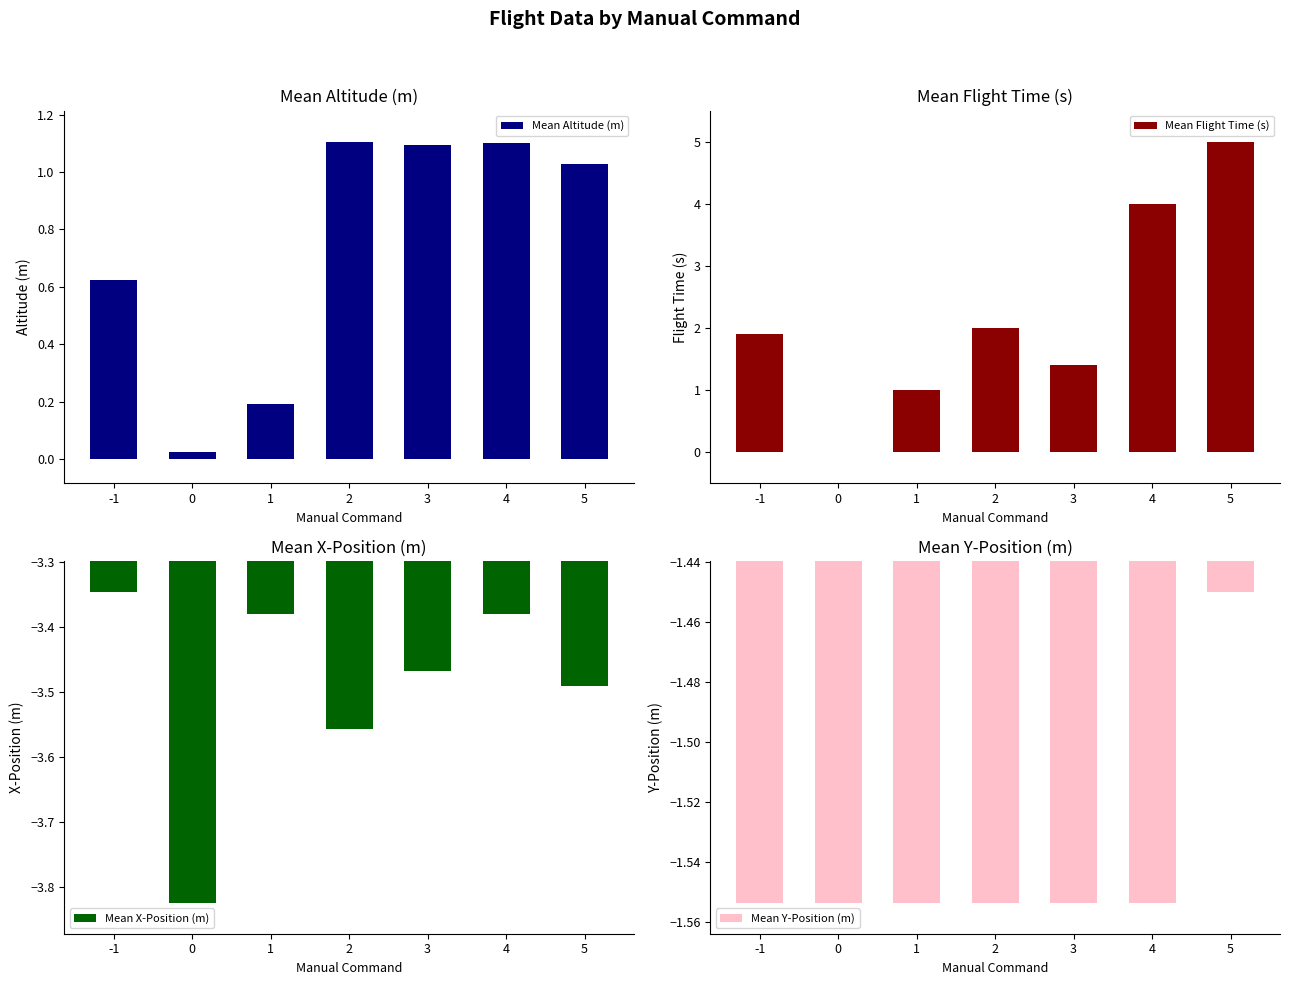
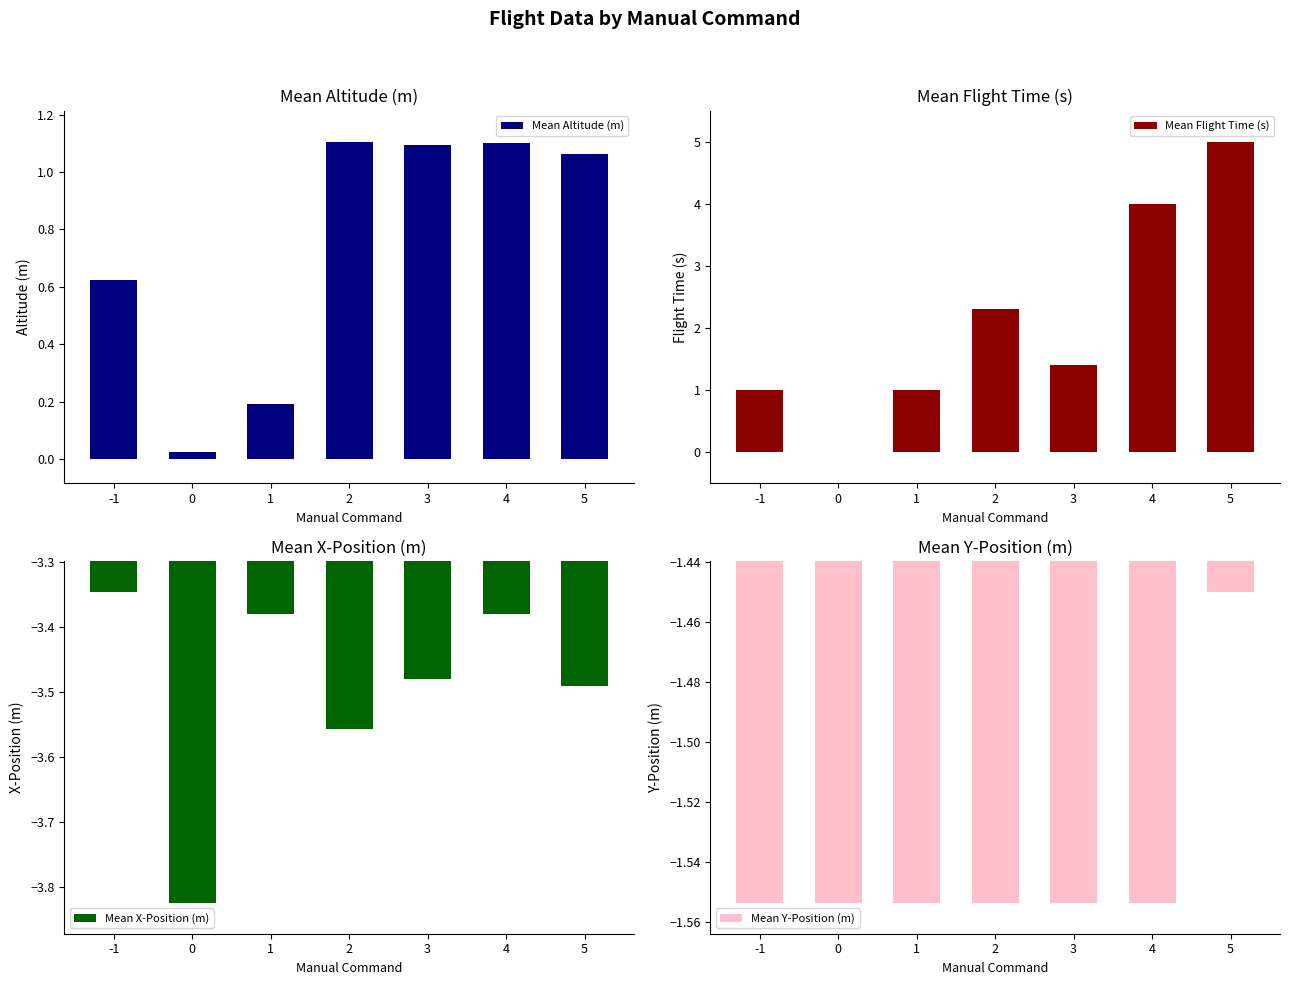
Mean Altitude (m), 5: 1.03 -> 1.06
Mean Flight Time (s), -1: 1.9 -> 1.0
Mean Flight Time (s), 2: 2.0 -> 2.3
Mean X-Position (m), 3: -3.47 -> -3.48
